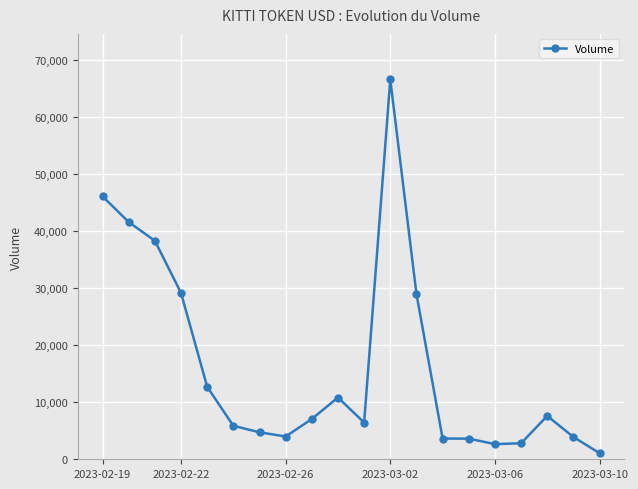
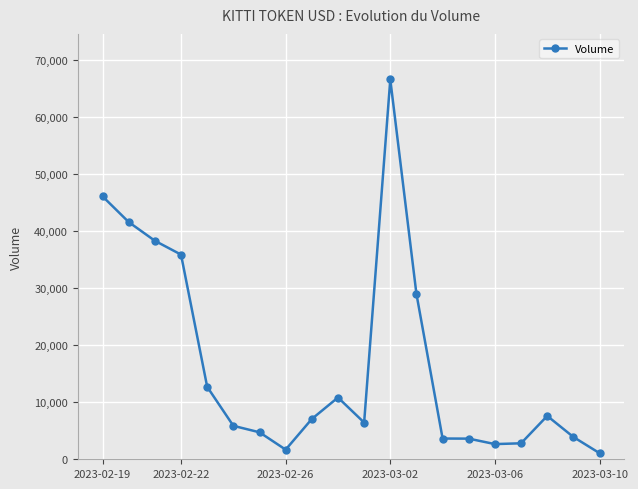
2023-02-22: 29,000 -> 36,000
2023-02-26: 4,000 -> 2,000
